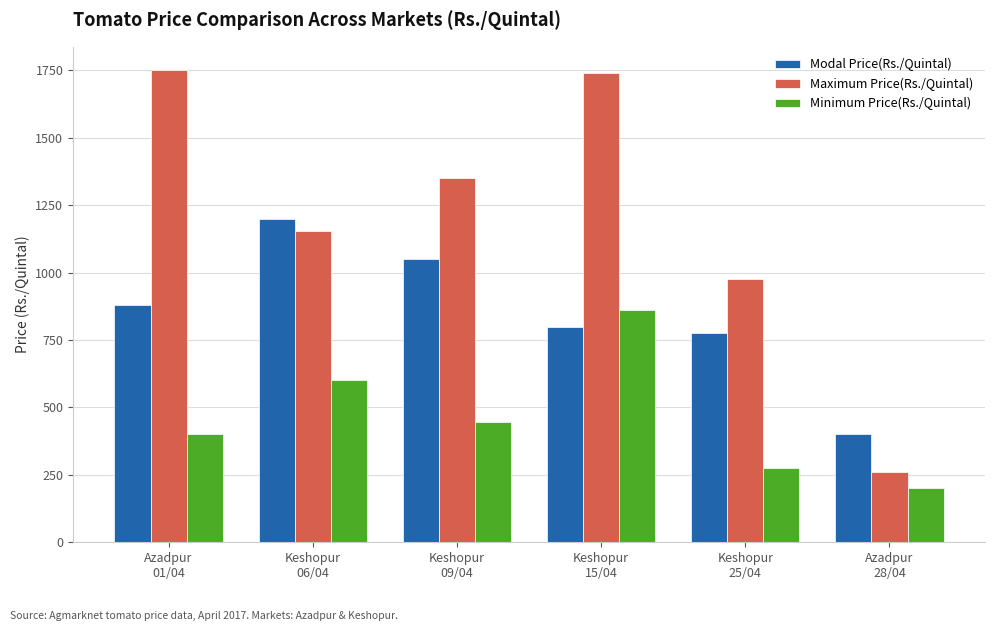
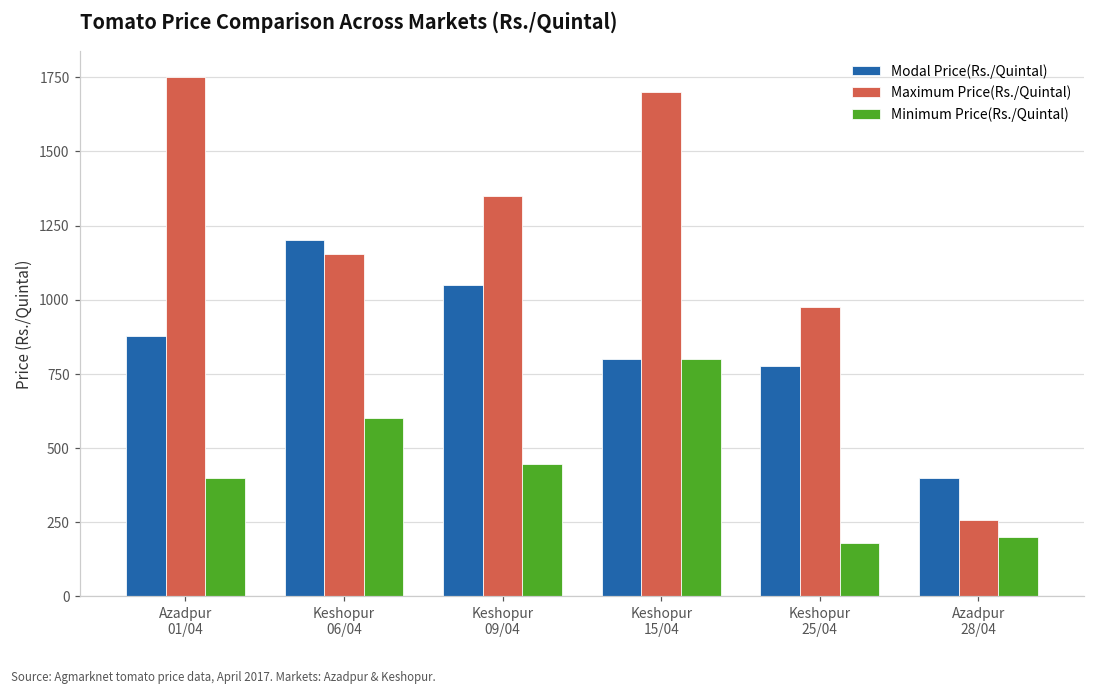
Maximum Price(Rs./Quintal), Keshopur 15/04: 1740 -> 1700
Minimum Price(Rs./Quintal), Keshopur 15/04: 860 -> 800
Minimum Price(Rs./Quintal), Keshopur 25/04: 280 -> 180
